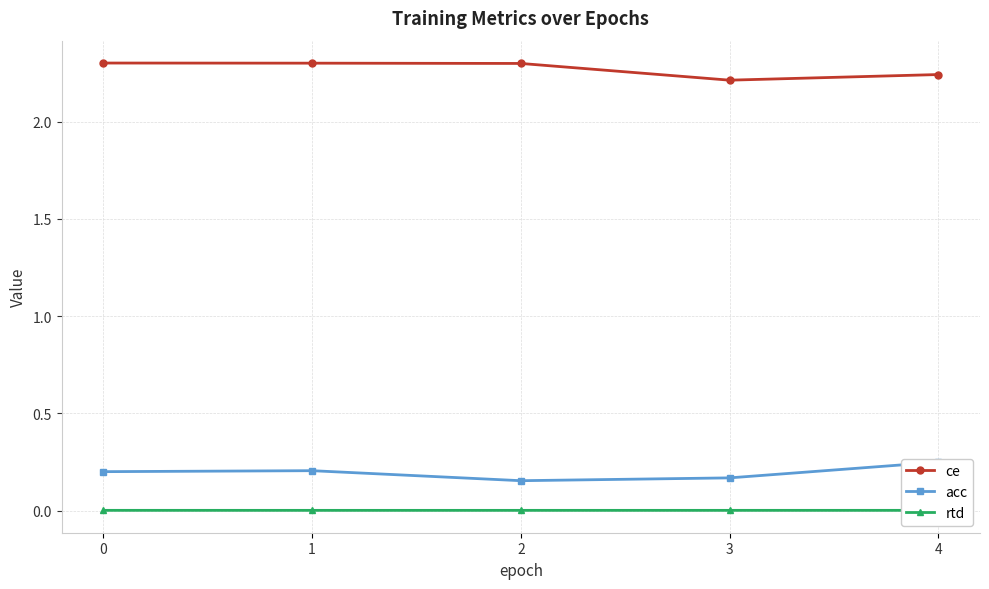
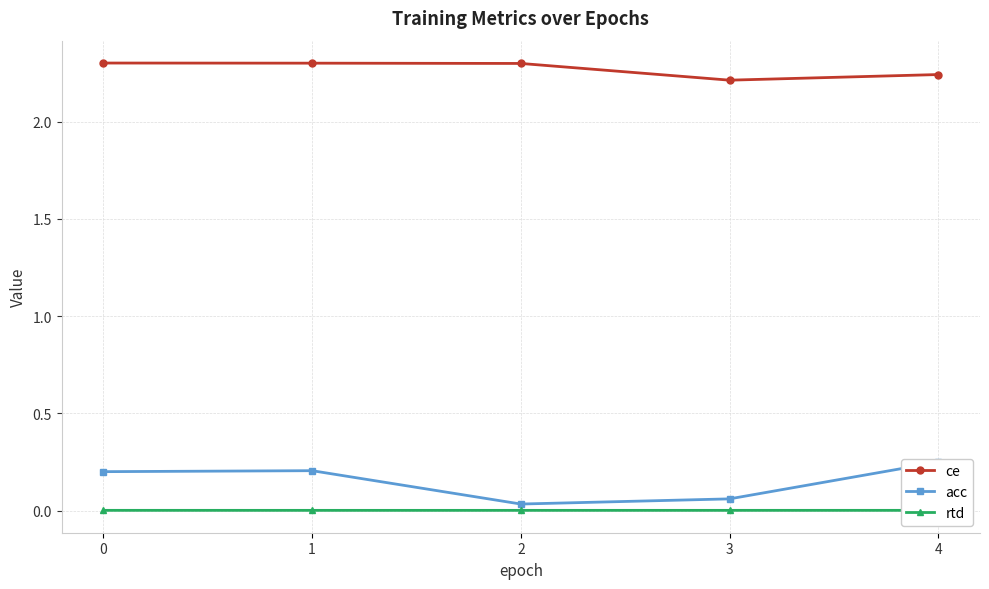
acc, 2: 0.15 -> 0.03
acc, 3: 0.17 -> 0.06
